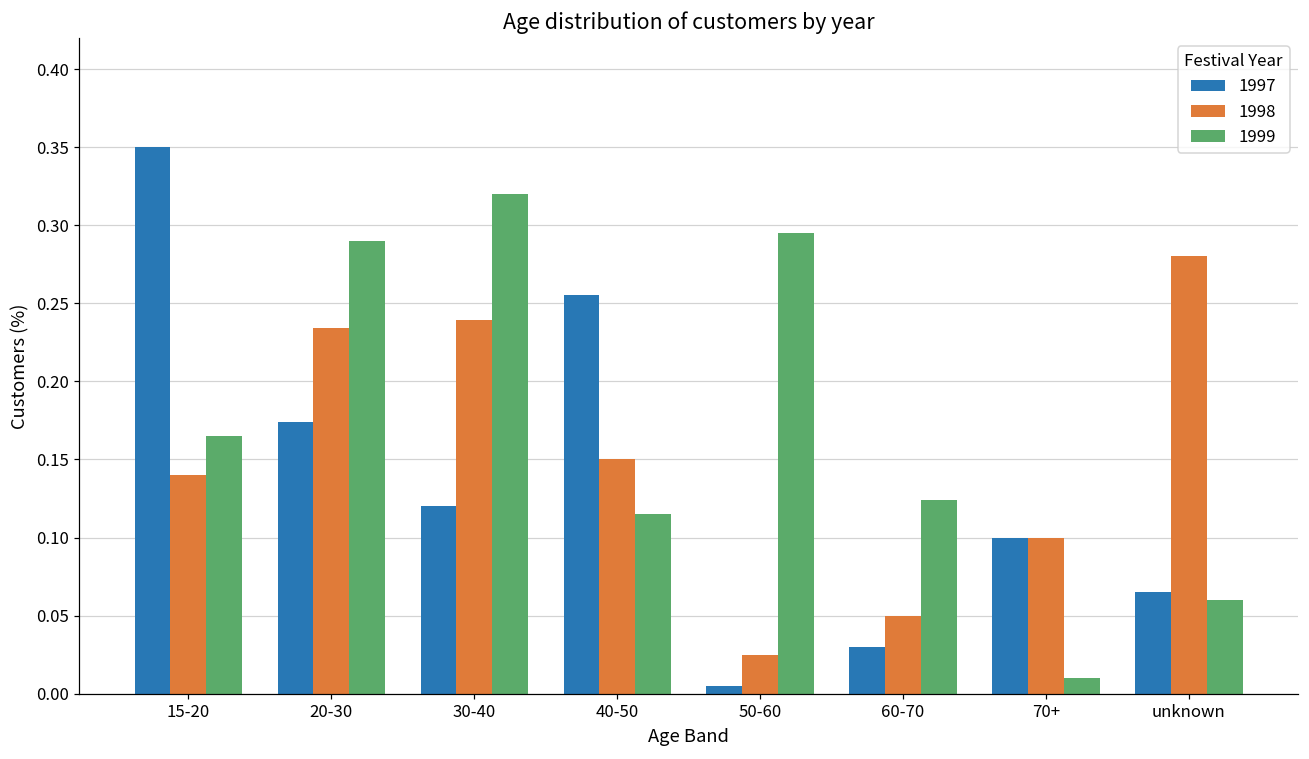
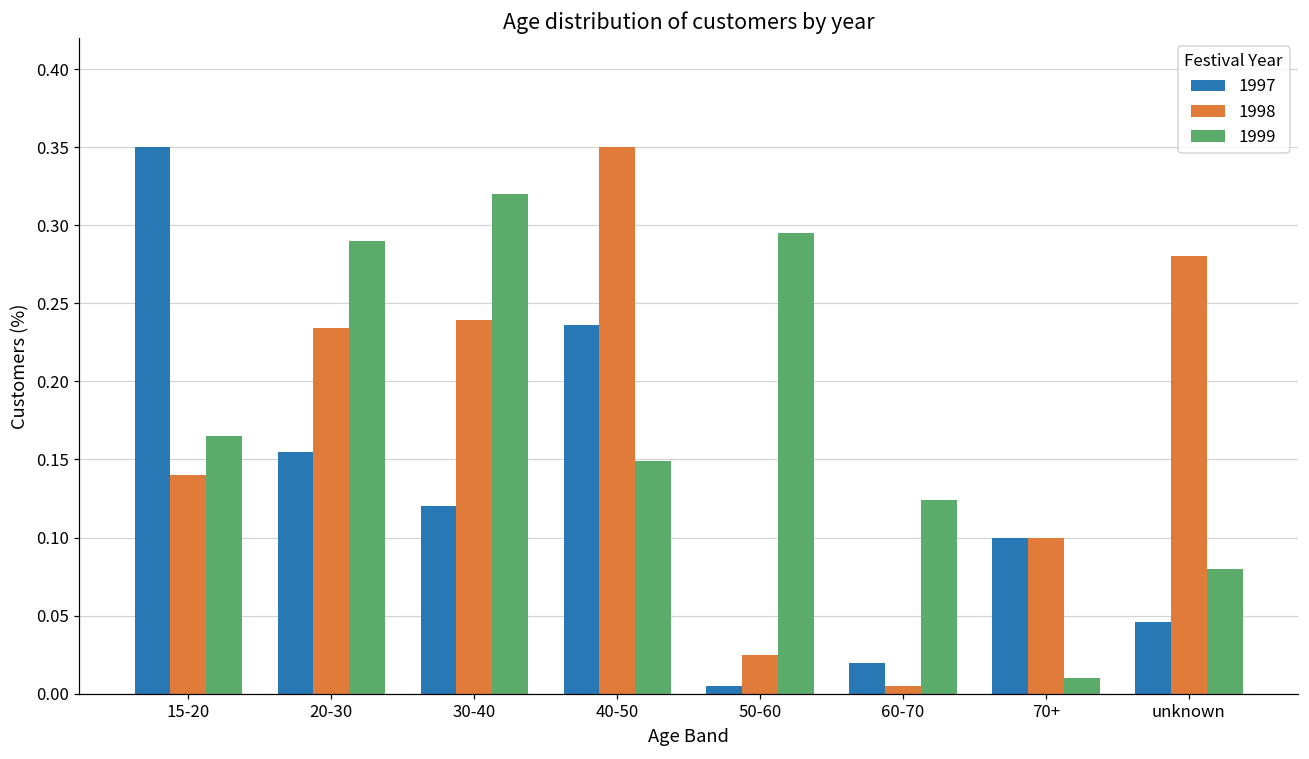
1997, 20-30: 0.174 -> 0.155
1997, 40-50: 0.255 -> 0.236
1998, 40-50: 0.15 -> 0.35
1999, 40-50: 0.115 -> 0.149
1997, 60-70: 0.03 -> 0.02
1998, 60-70: 0.050 -> 0.005
1997, unknown: 0.065 -> 0.046
1999, unknown: 0.06 -> 0.08
